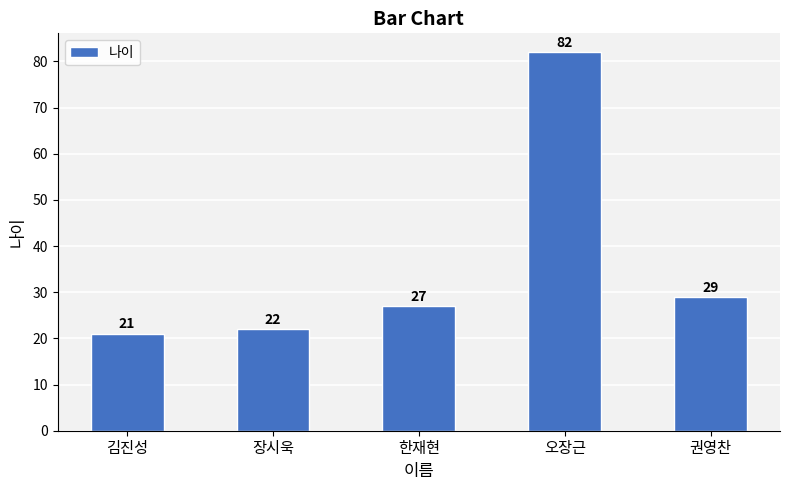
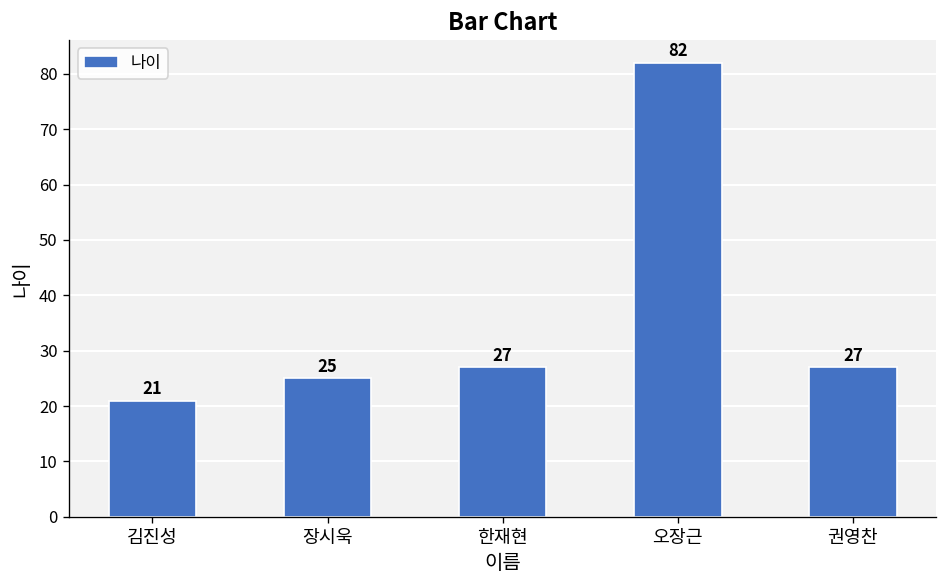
장시욱: 22 -> 25
권영찬: 29 -> 27
